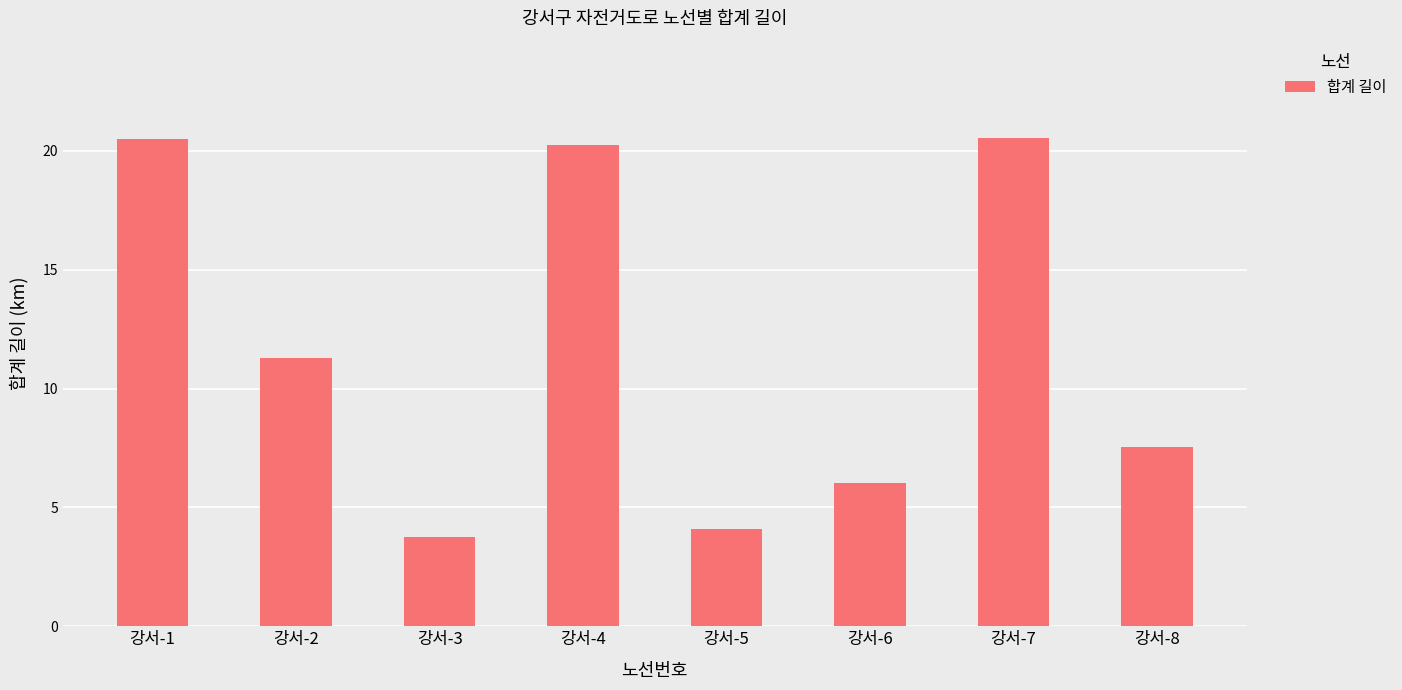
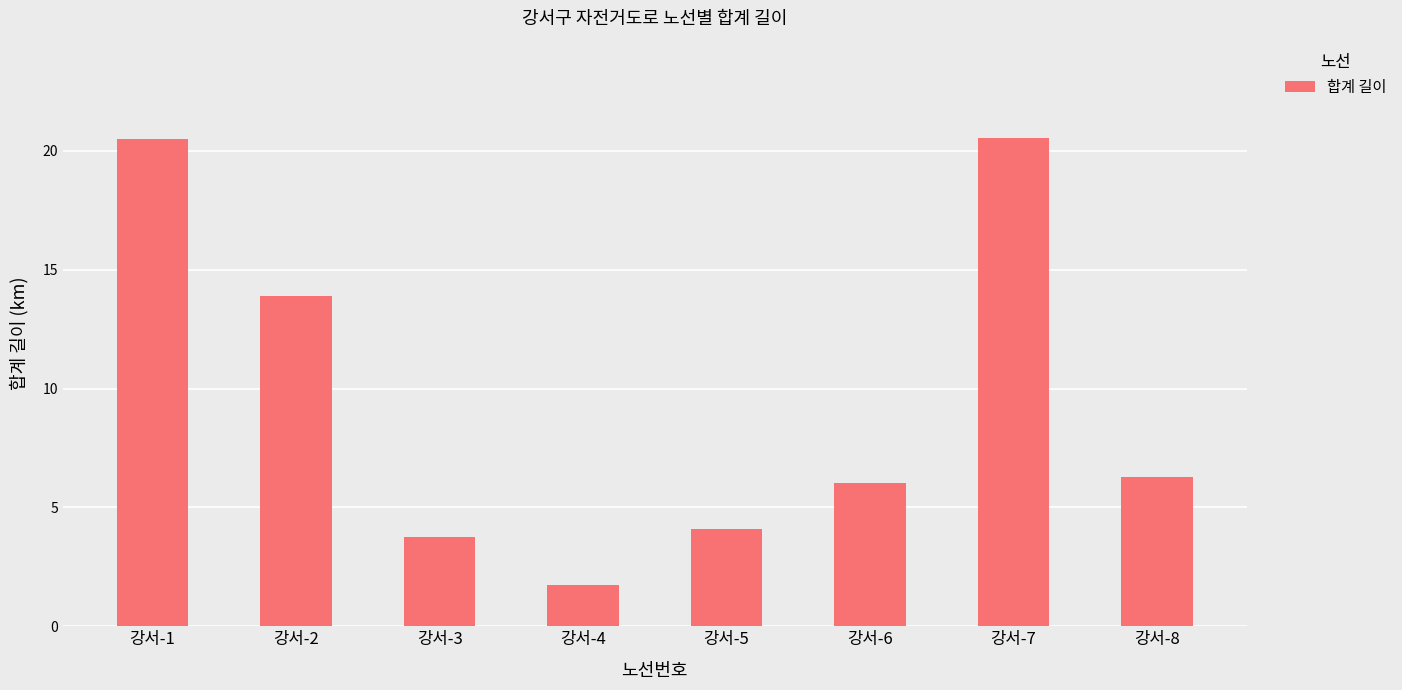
강서-2: 11.3 -> 13.9
강서-4: 20.2 -> 1.7
강서-8: 7.5 -> 6.3
